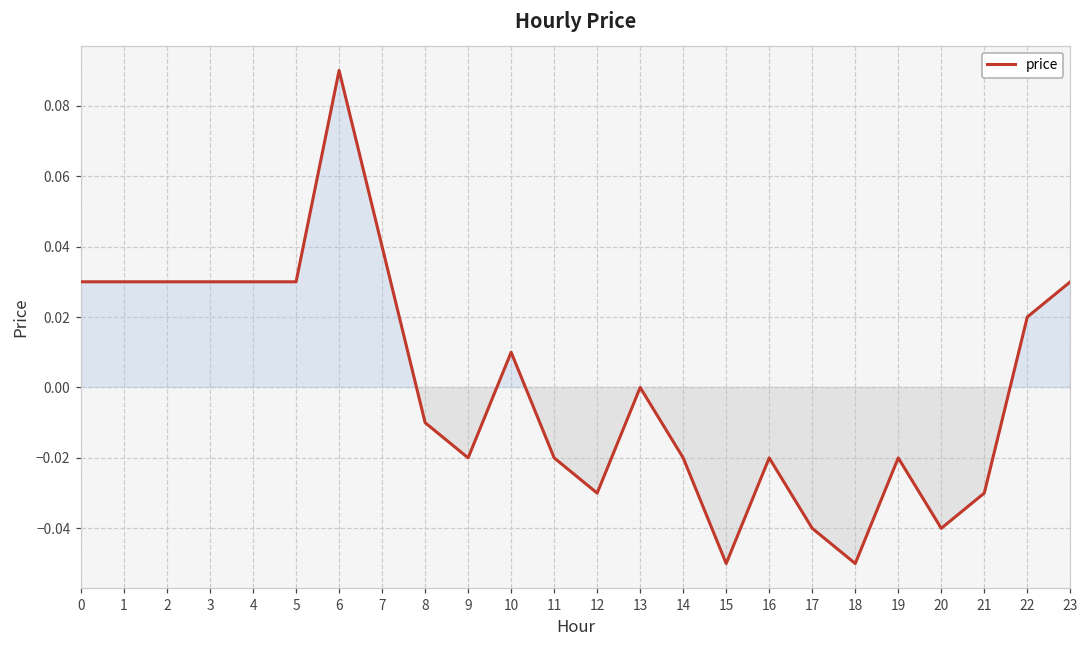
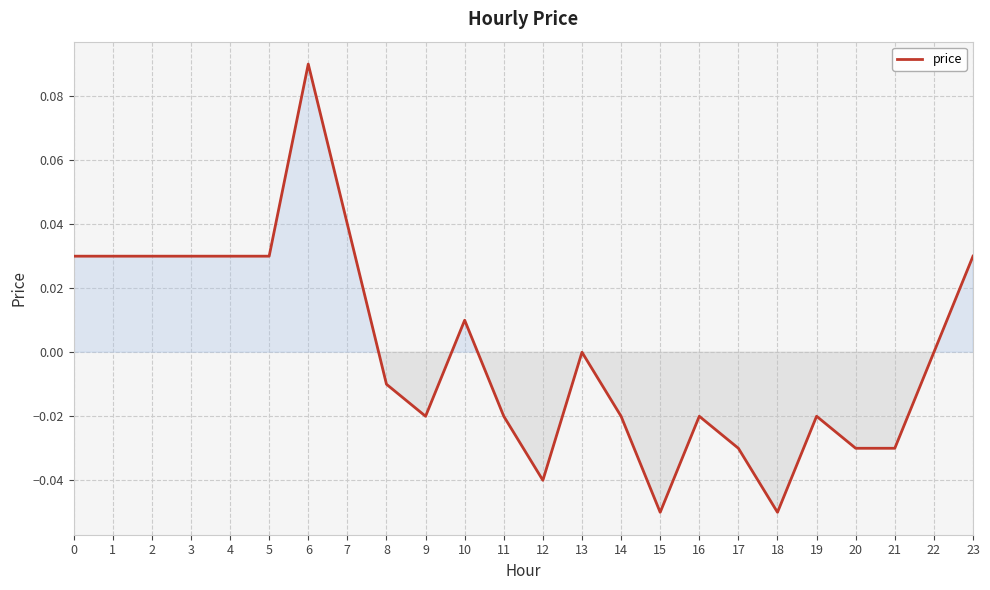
12: -0.03 -> -0.04
17: -0.04 -> -0.03
20: -0.04 -> -0.03
22: 0.02 -> 0.00
